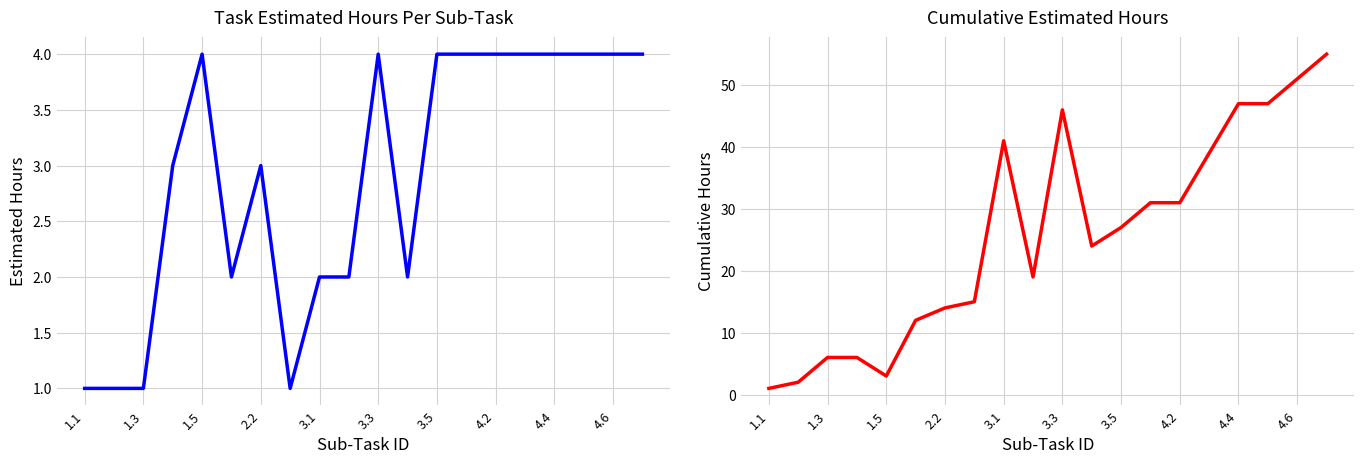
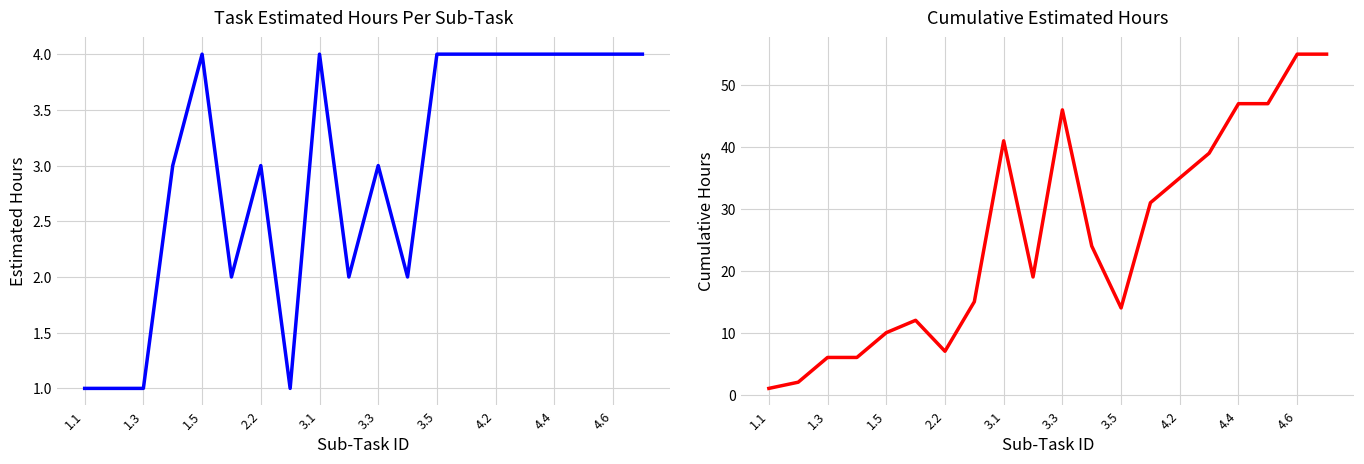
Task Estimated Hours Per Sub-Task, 3.1: 2 -> 4
Task Estimated Hours Per Sub-Task, 3.3: 4 -> 3
Cumulative Estimated Hours, 1.5: 3 -> 10
Cumulative Estimated Hours, 2.2: 14 -> 7
Cumulative Estimated Hours, 3.5: 27 -> 14
Cumulative Estimated Hours, 4.2: 31 -> 35
Cumulative Estimated Hours, 4.6: 51 -> 55
